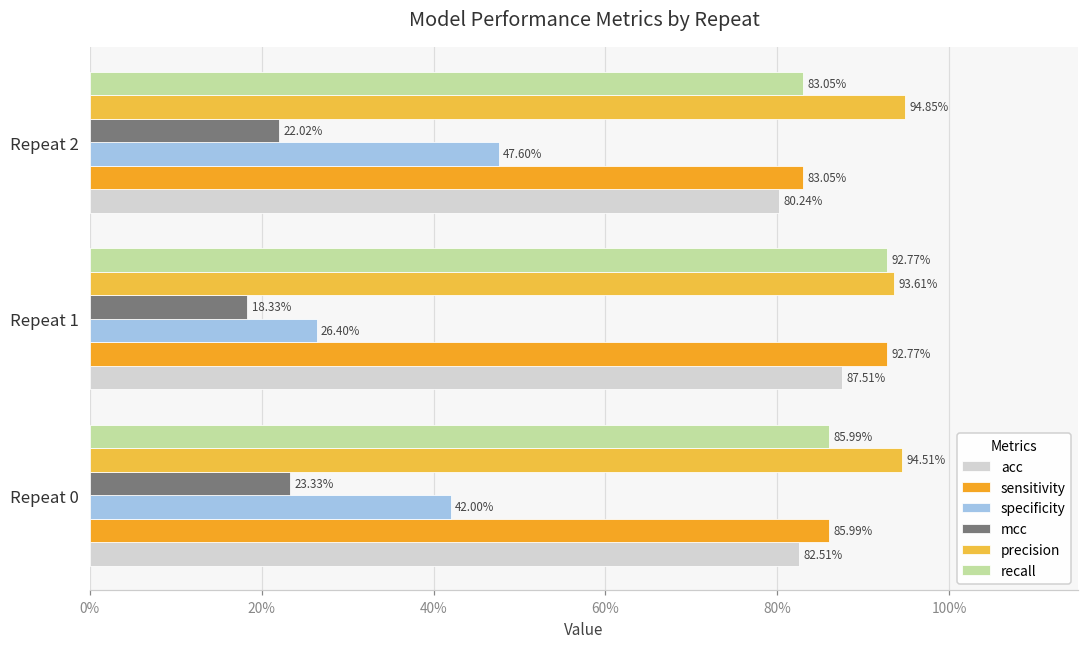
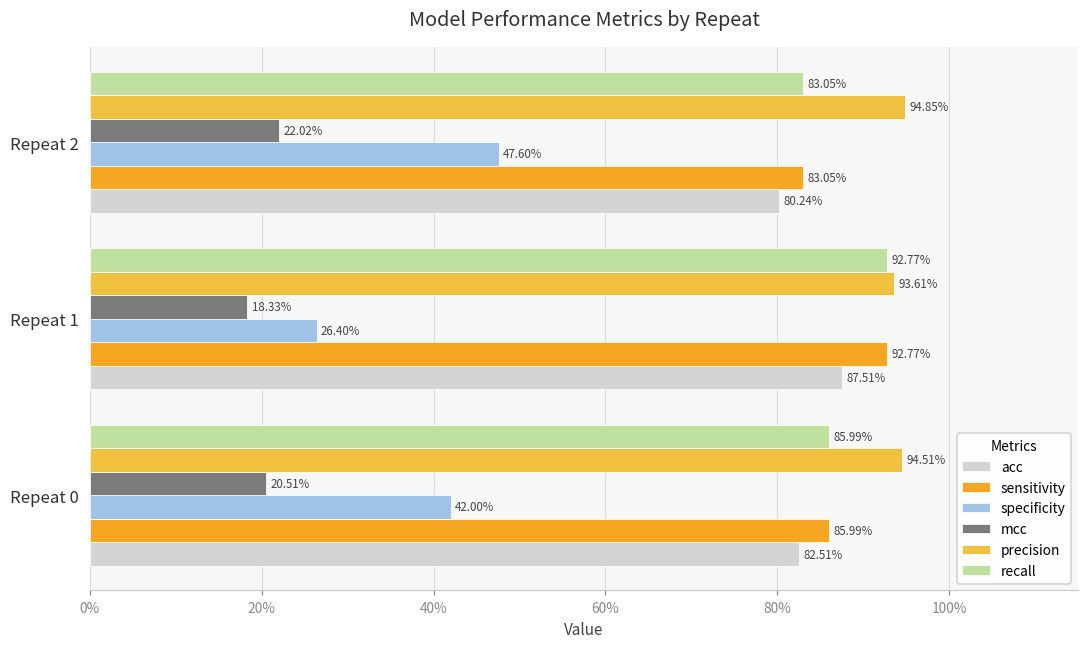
mcc, Repeat 0: 23.33% -> 20.51%
